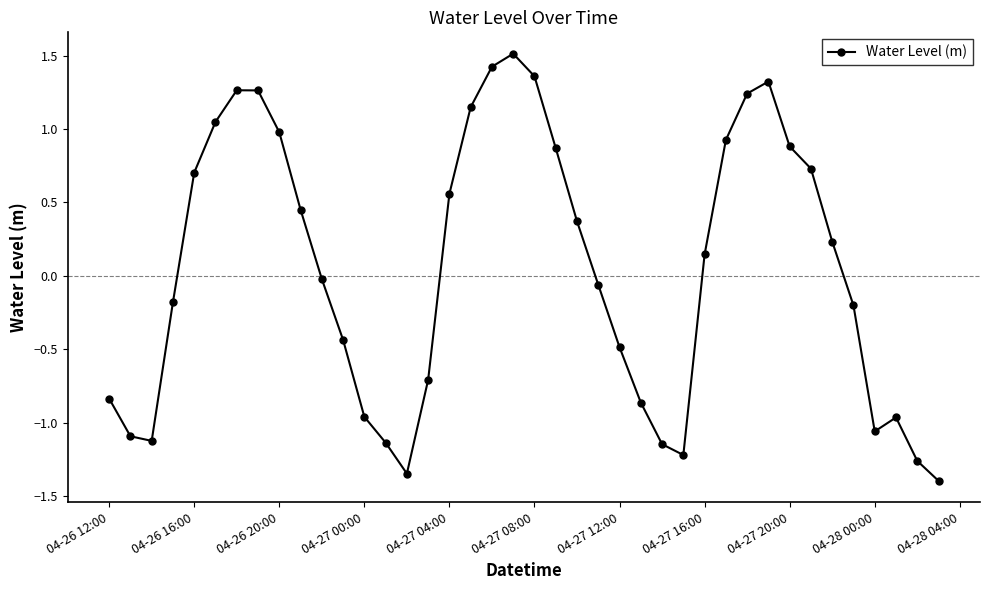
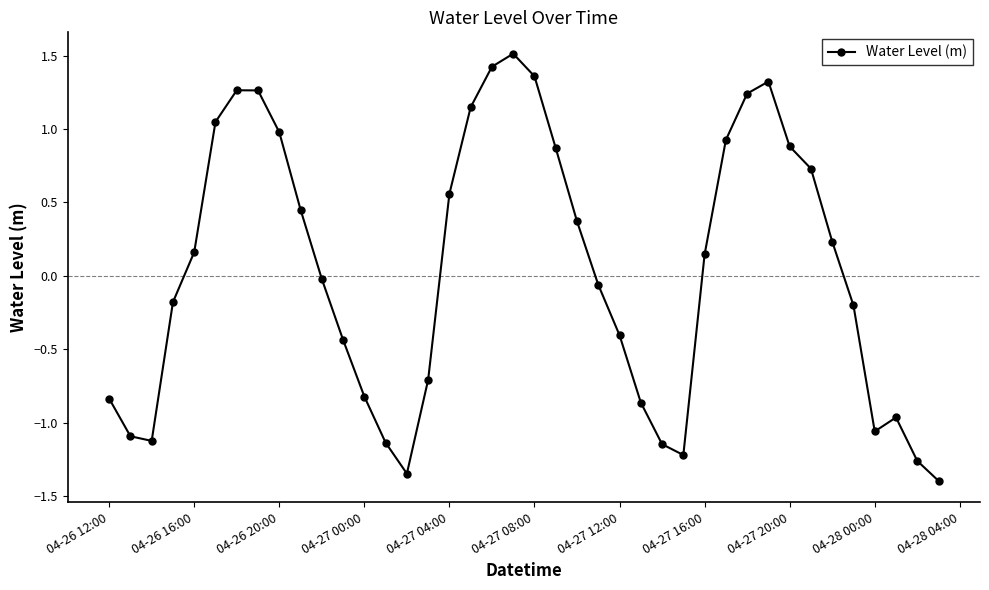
04-26 16:00: 0.70 -> 0.16
04-27 00:00: -0.96 -> -0.82
04-27 12:00: -0.49 -> -0.40
